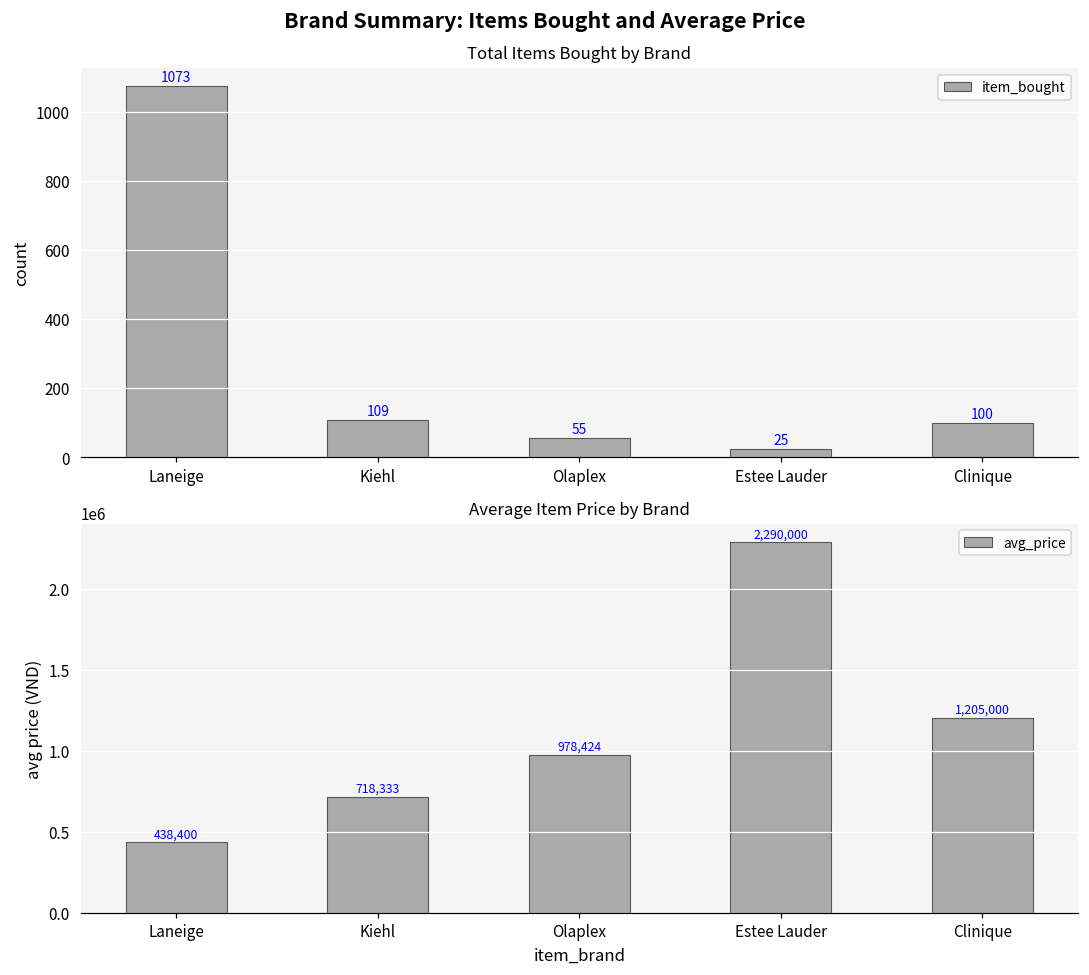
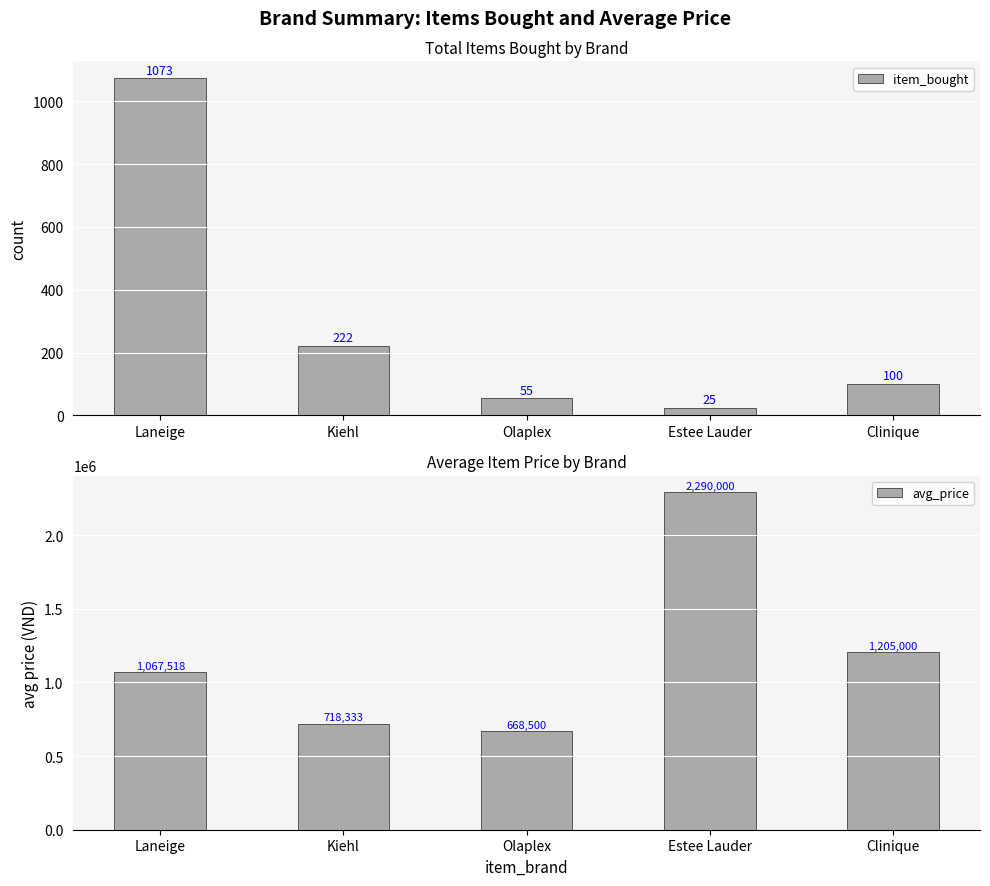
Total Items Bought by Brand, Kiehl: 109 -> 222
Average Item Price by Brand, Laneige: 438,400 -> 1,067,518
Average Item Price by Brand, Olaplex: 978,424 -> 668,500
